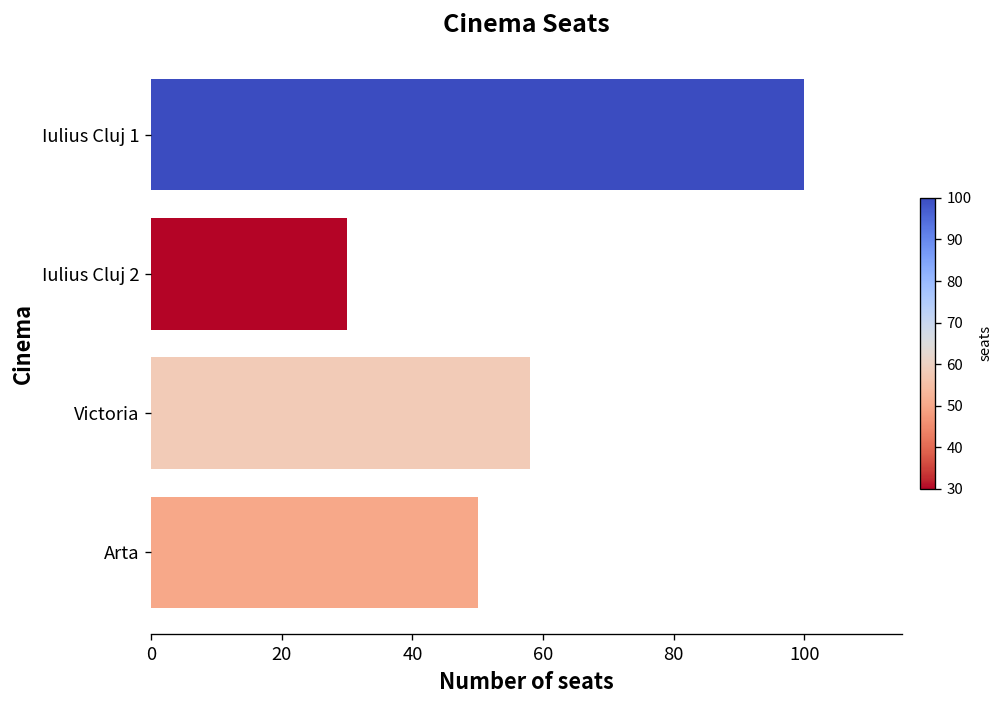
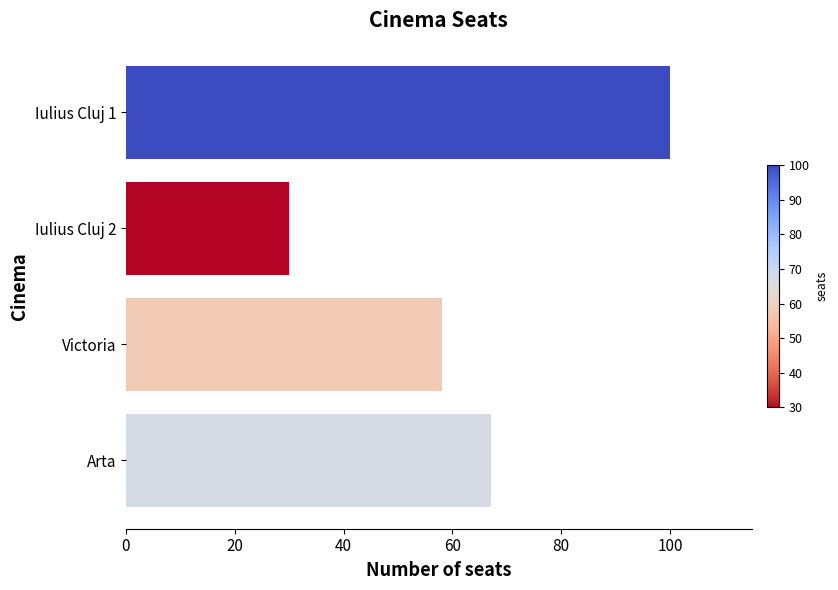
Arta: 50 -> 67
